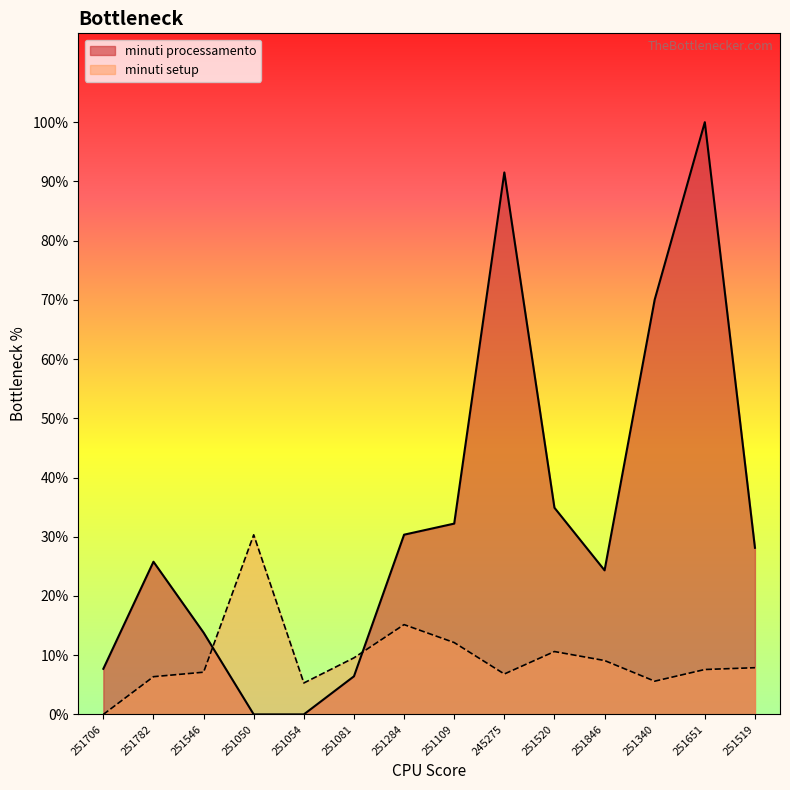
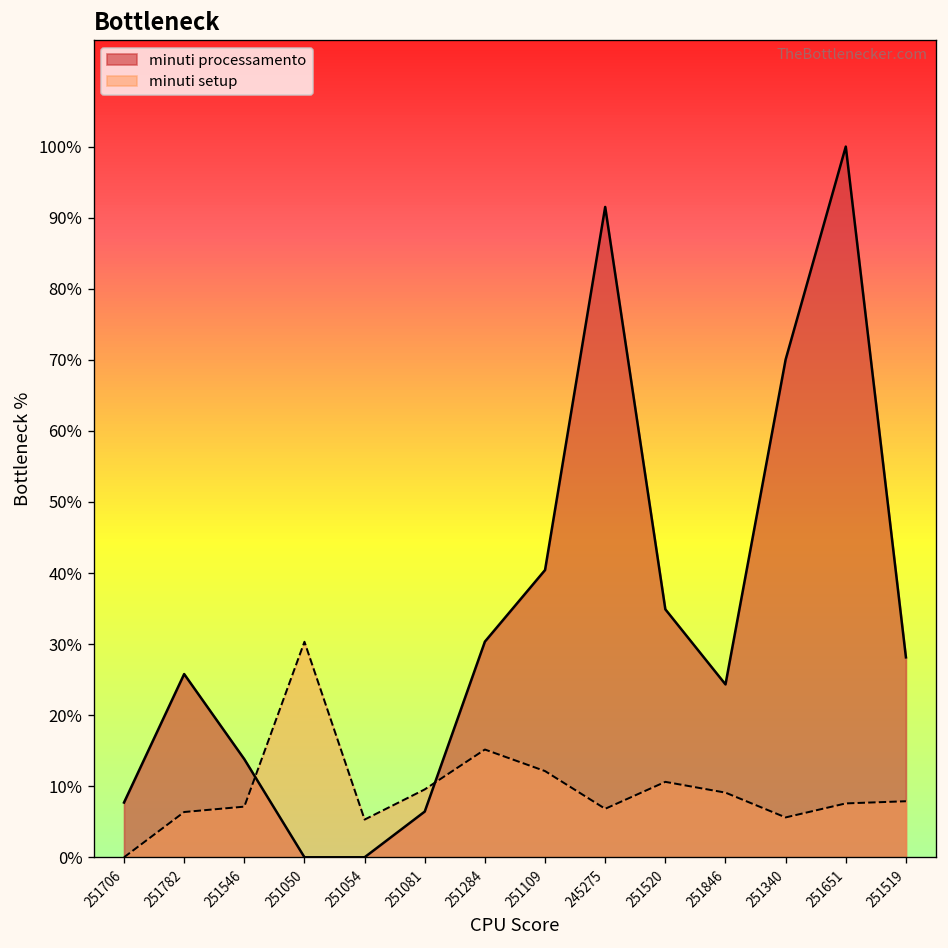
minuti processamento, 251109: 32% -> 40%
